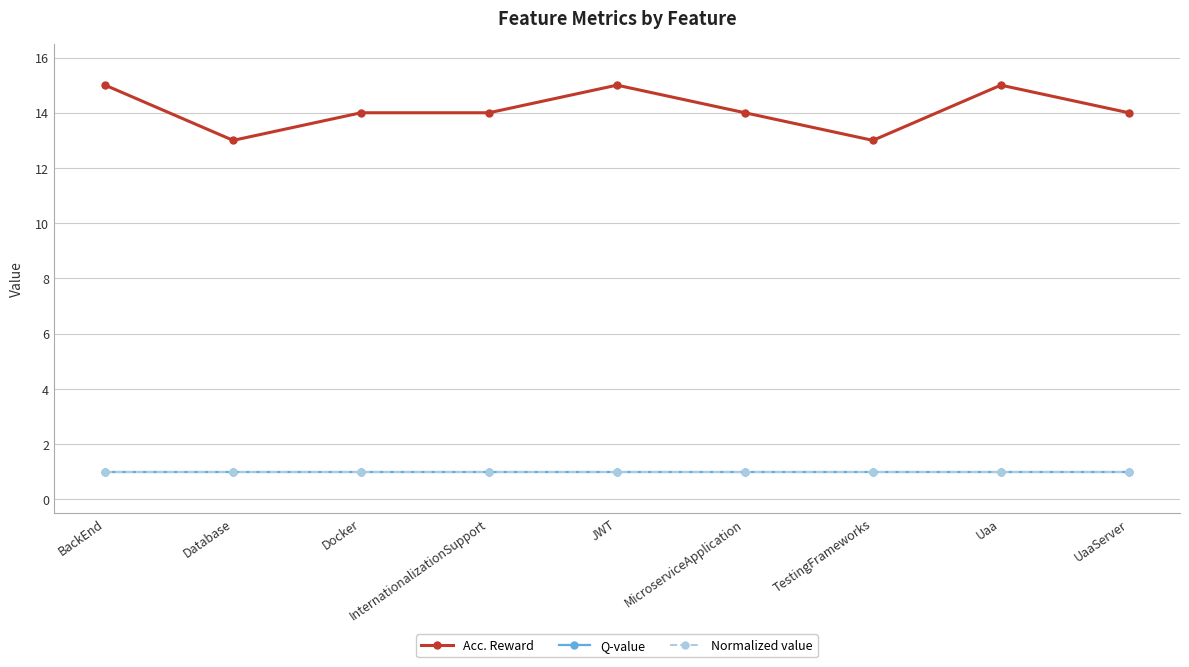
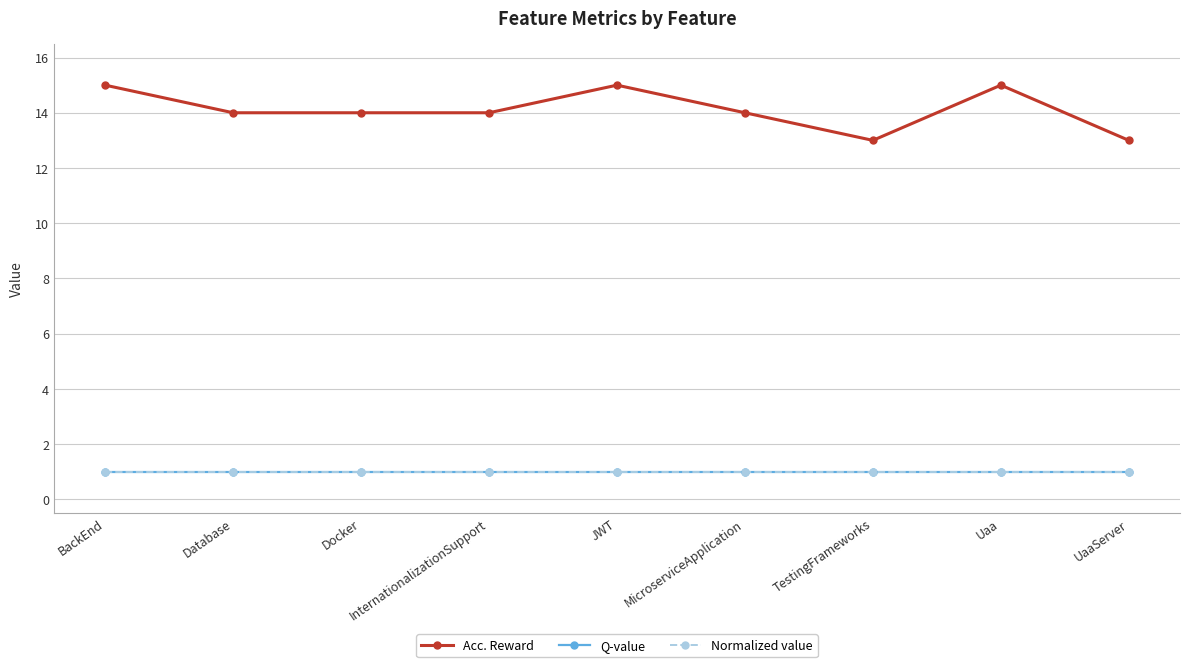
Acc. Reward, Database: 13 -> 14
Acc. Reward, UaaServer: 14 -> 13
